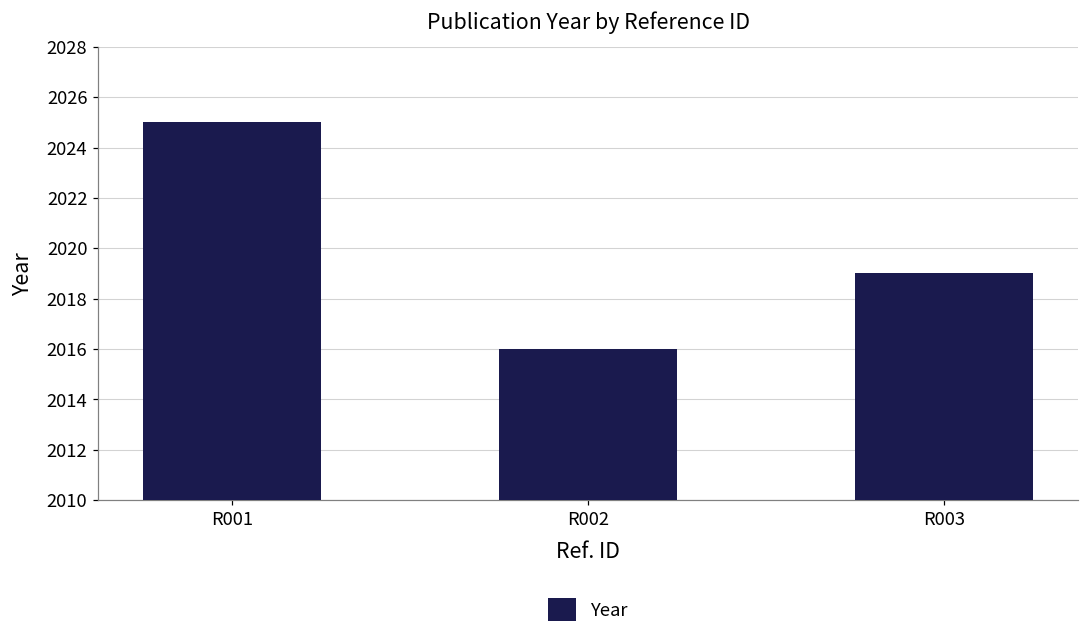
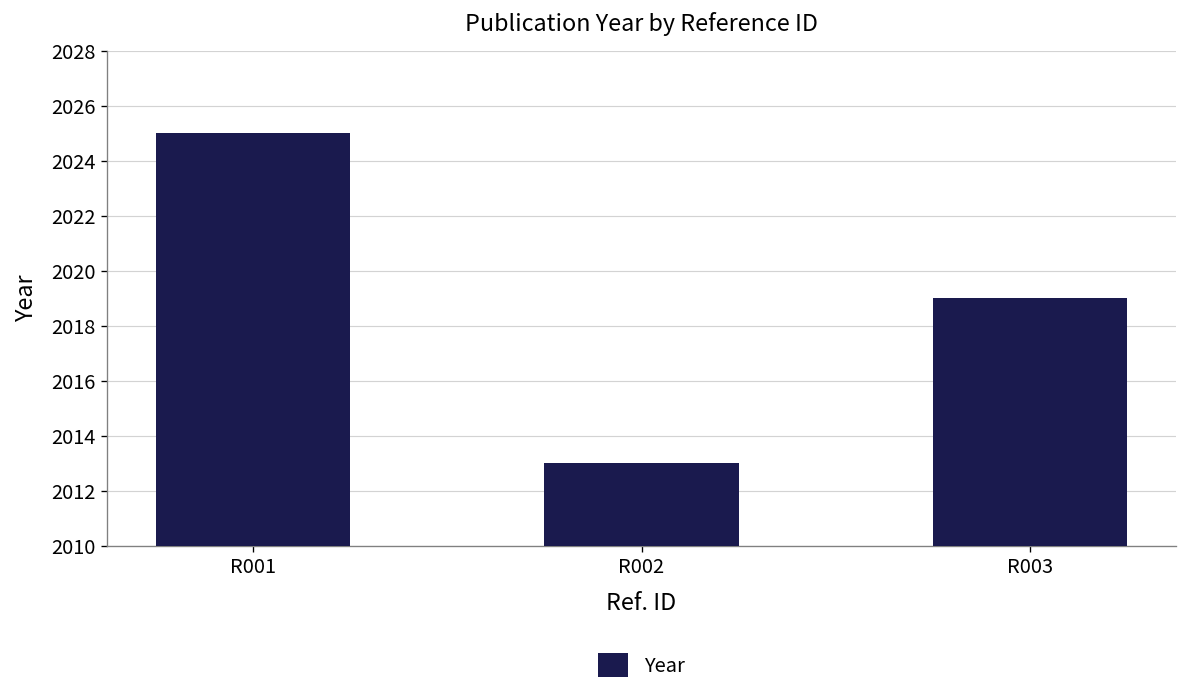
R002: 2016 -> 2013
